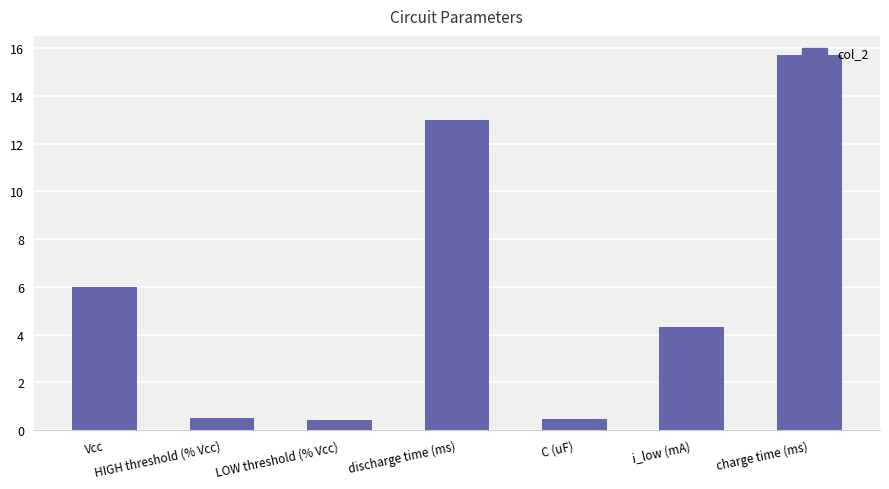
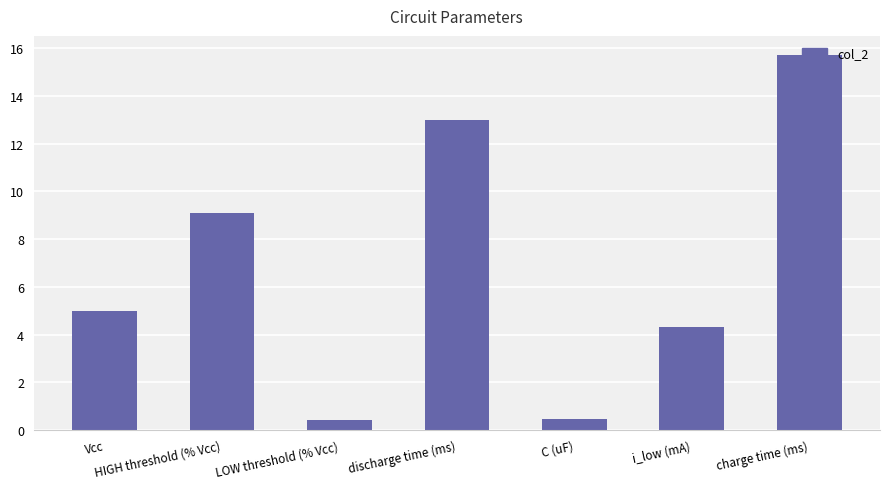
Vcc: 6 -> 5
HIGH threshold (% Vcc): 0.5 -> 9.1
